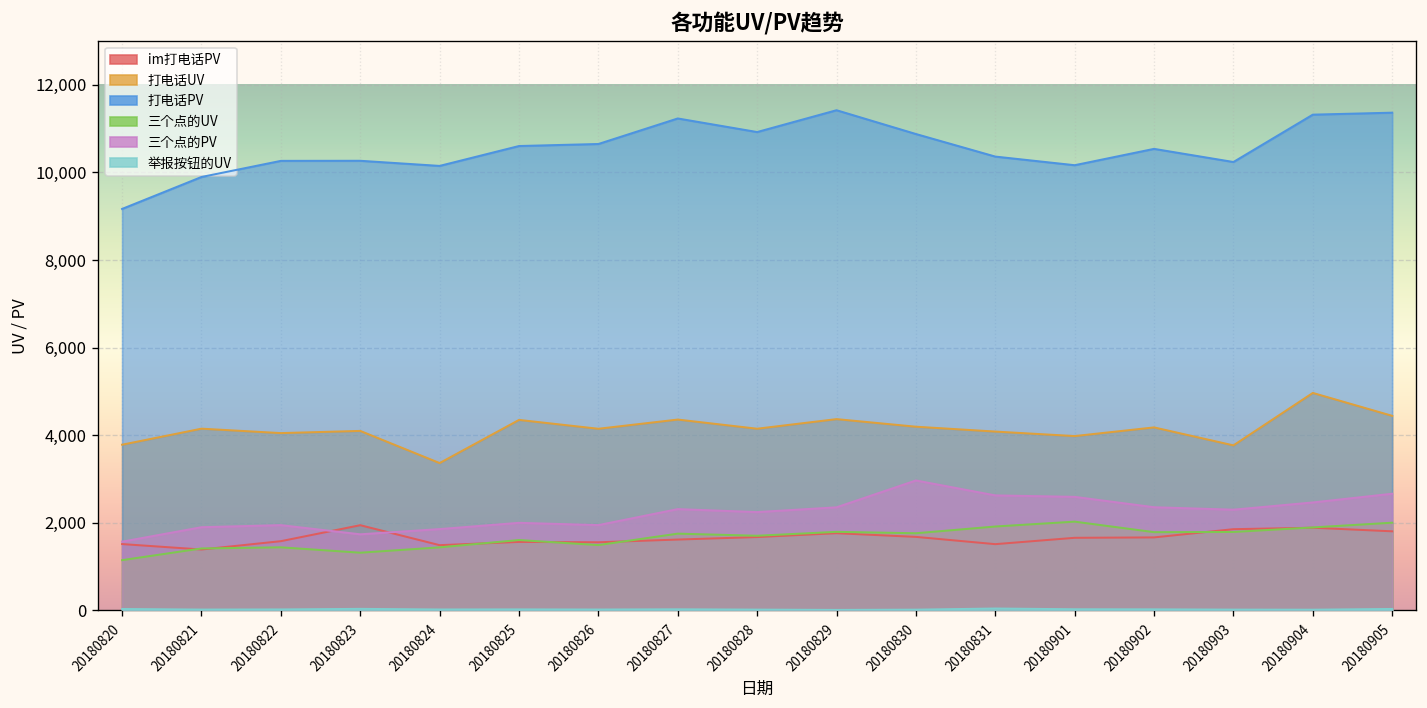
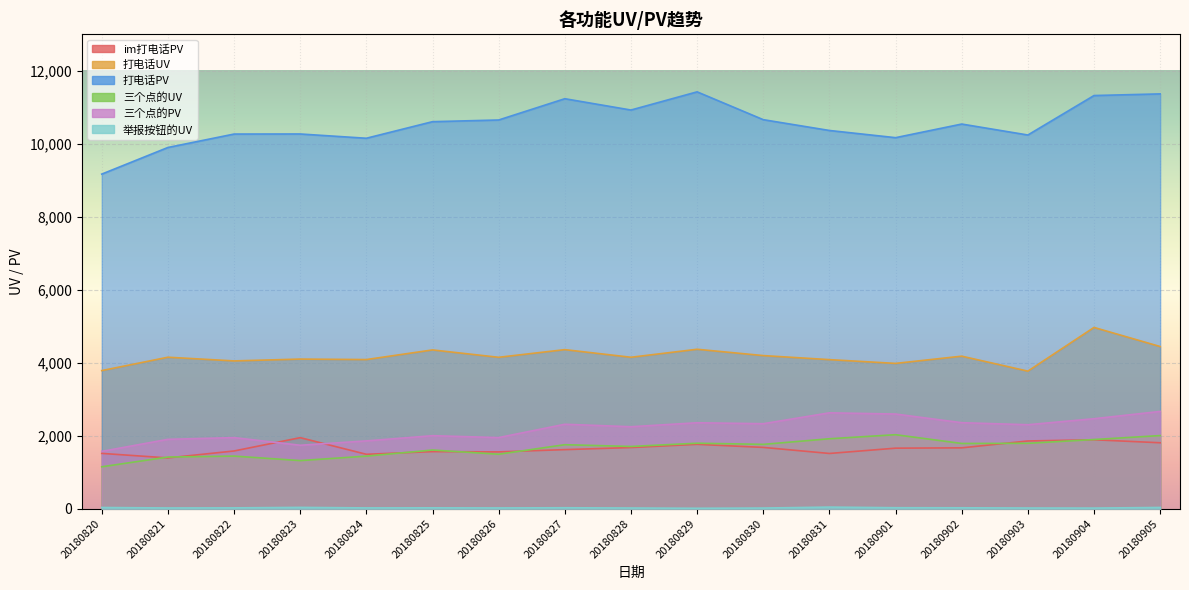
打电话UV, 20180824: 3,400 -> 4,100
打电话PV, 20180830: 10,900 -> 10,700
三个点的PV, 20180830: 3,000 -> 2,300
